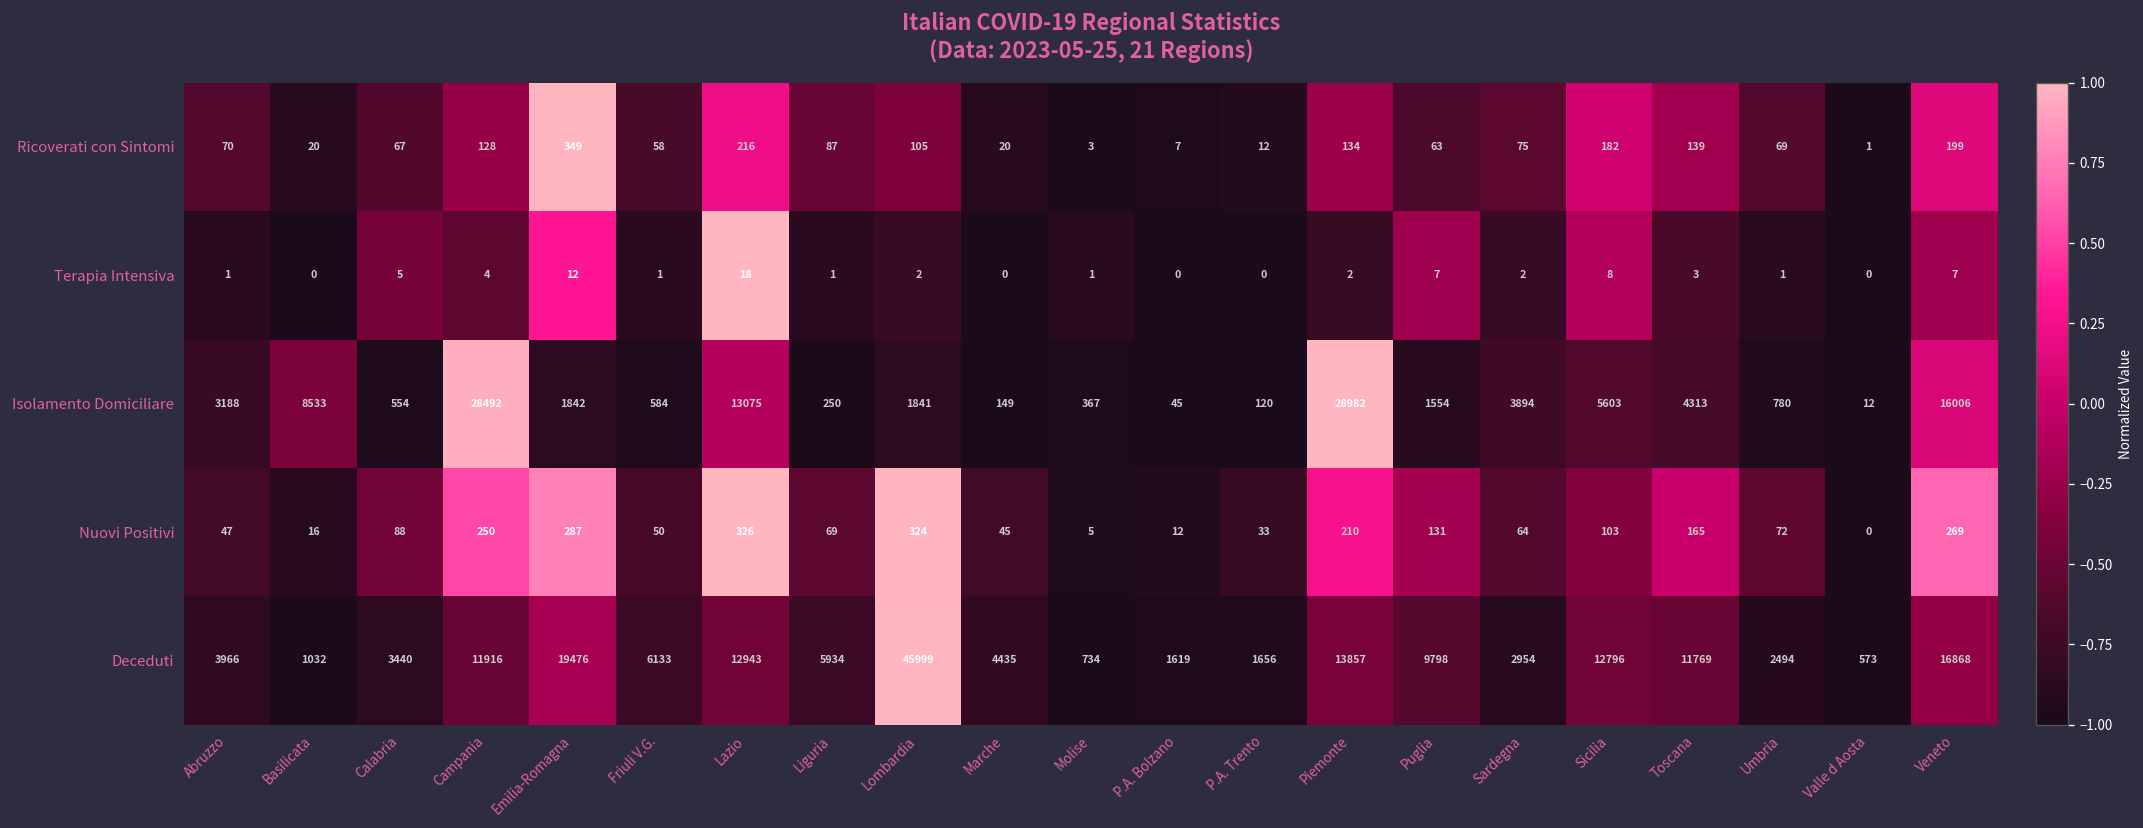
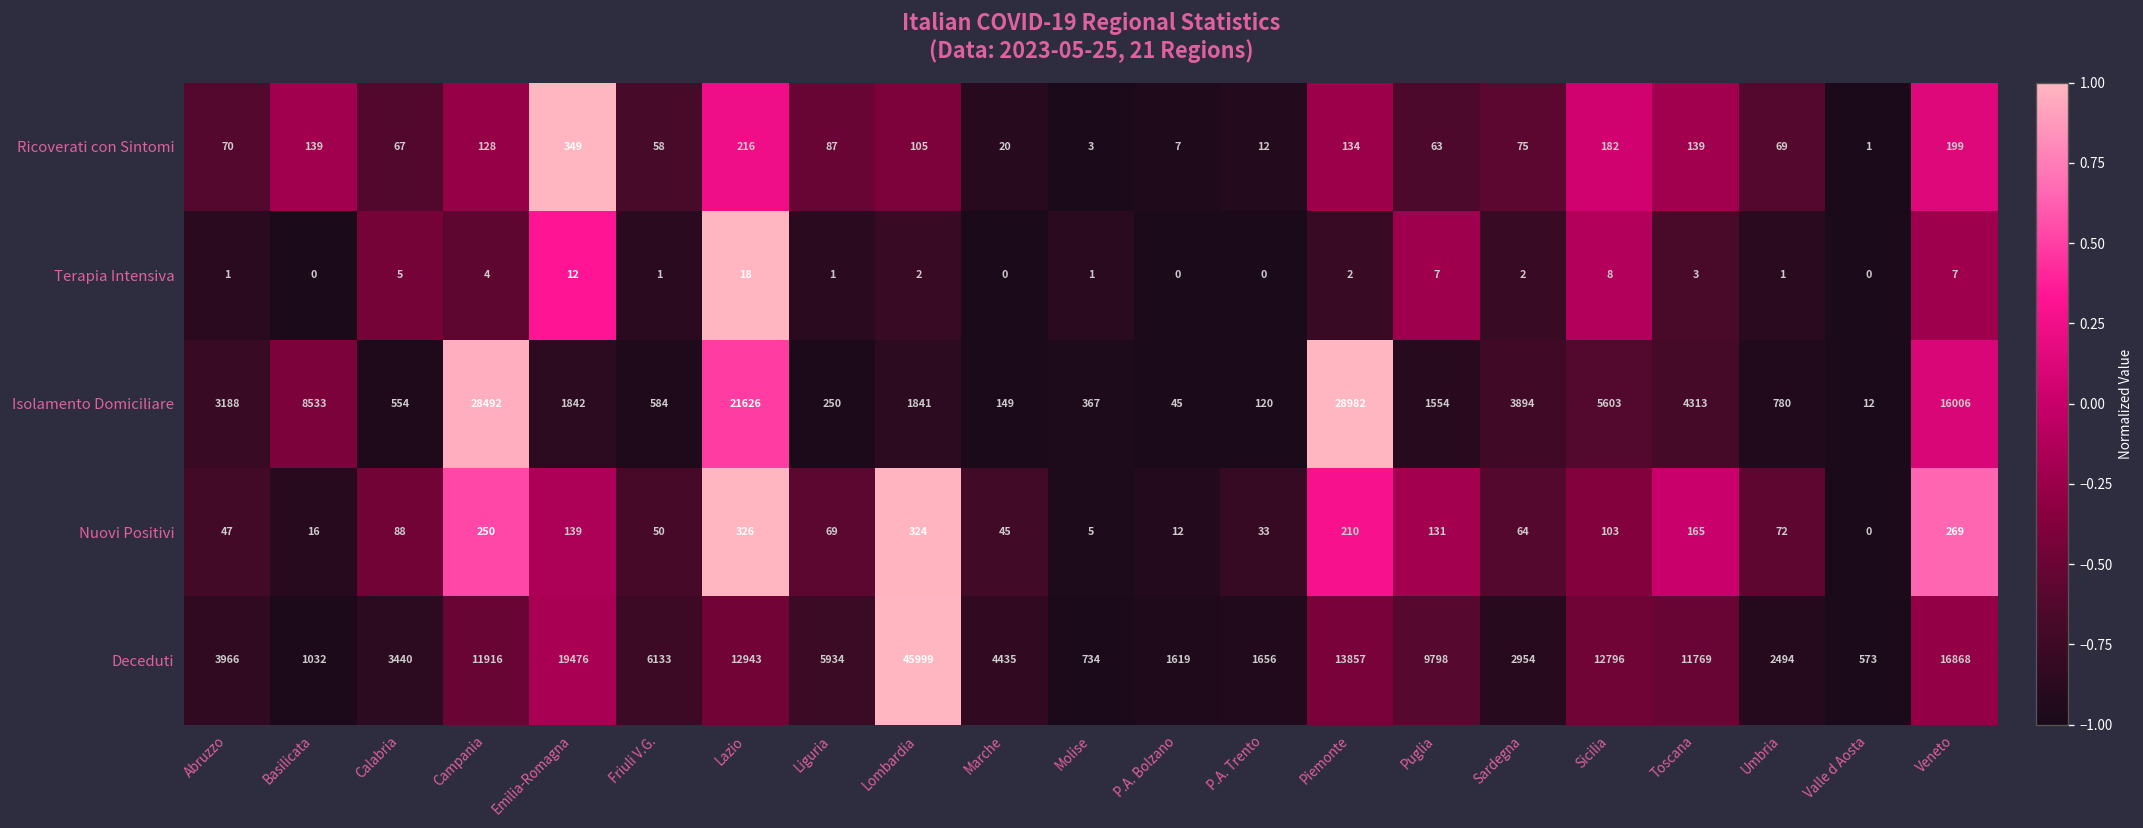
Ricoverati con Sintomi, Basilicata: 20 -> 139
Isolamento Domiciliare, Lazio: 13075 -> 21626
Nuovi Positivi, Emilia-Romagna: 287 -> 139
